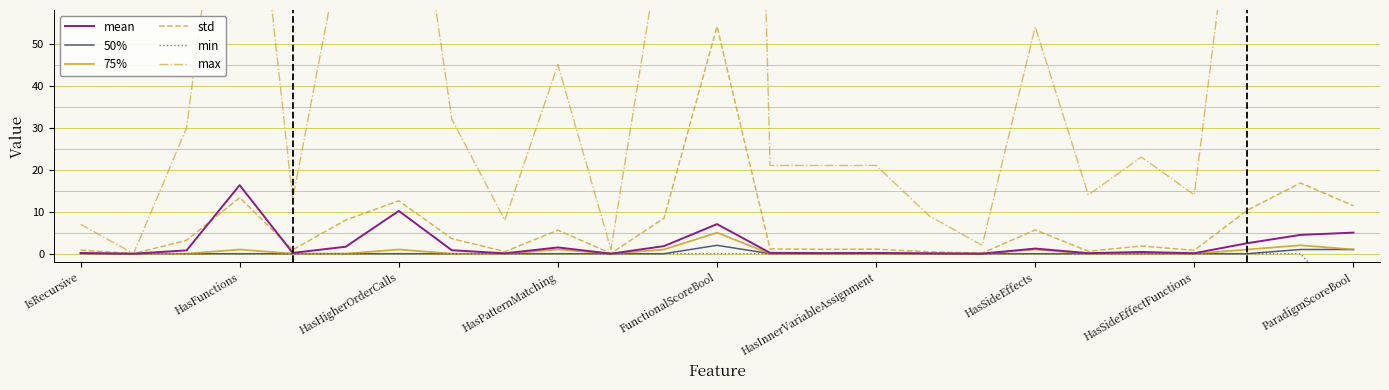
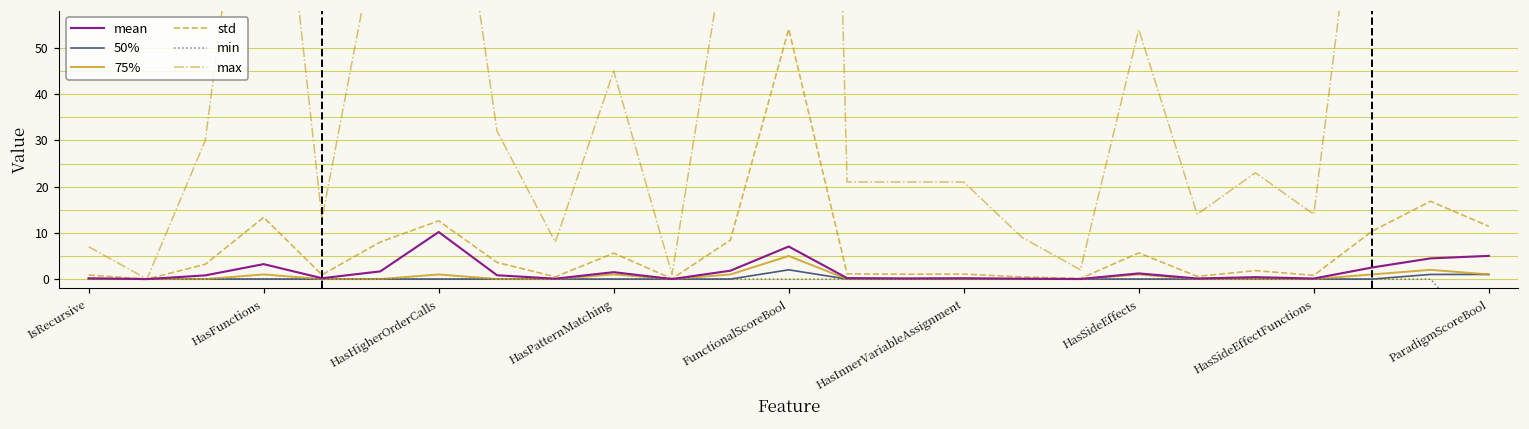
mean, HasFunctions: 16 -> 3
